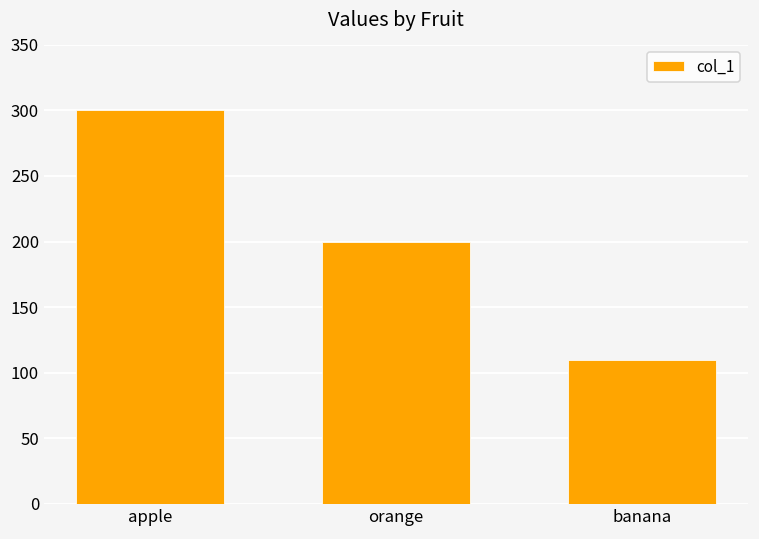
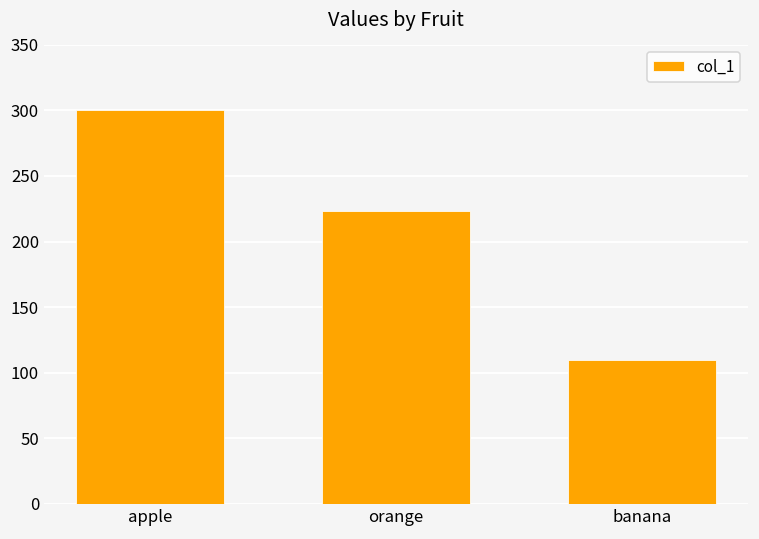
orange: 200 -> 223
